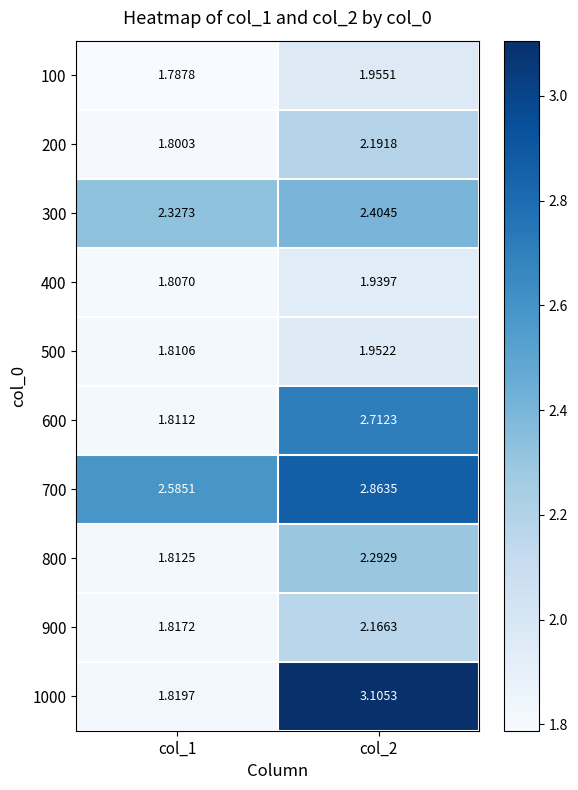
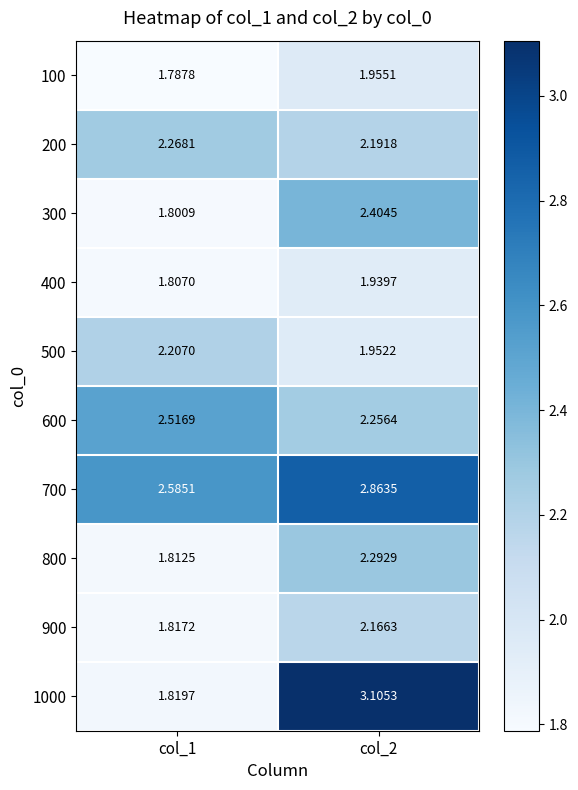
200, col_1: 1.8003 -> 2.2681
300, col_1: 2.3273 -> 1.8009
500, col_1: 1.8106 -> 2.2070
600, col_1: 1.8112 -> 2.5169
600, col_2: 2.7123 -> 2.2564
